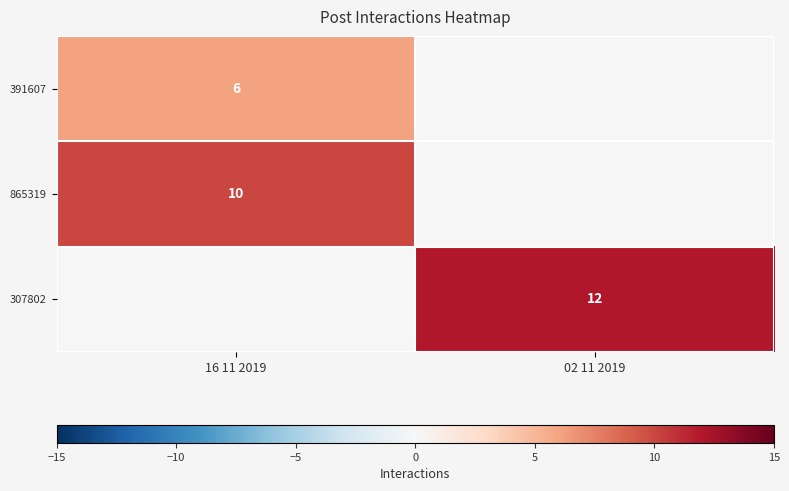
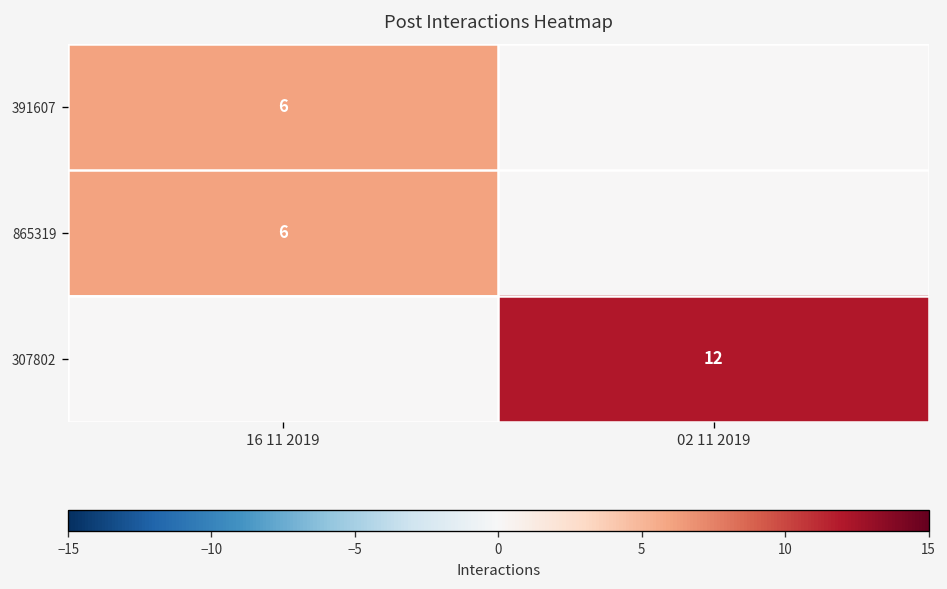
865319, 16 11 2019: 10 -> 6
